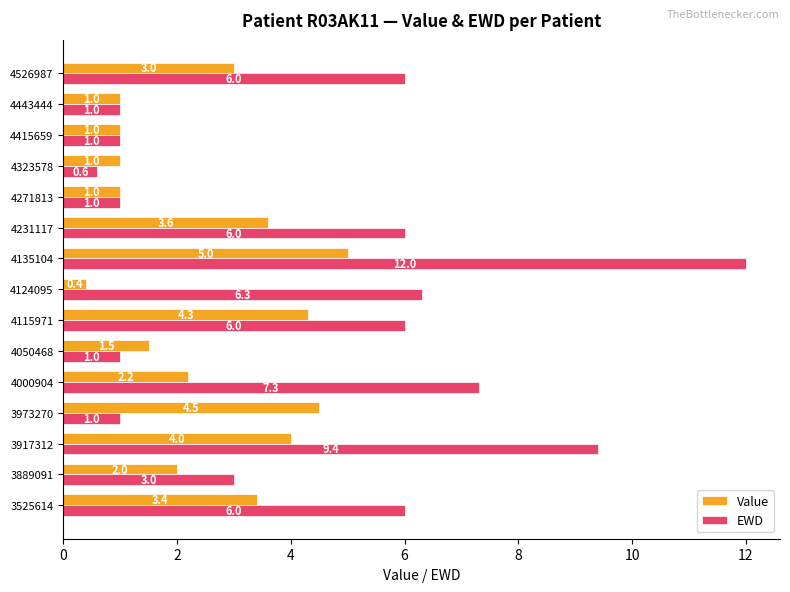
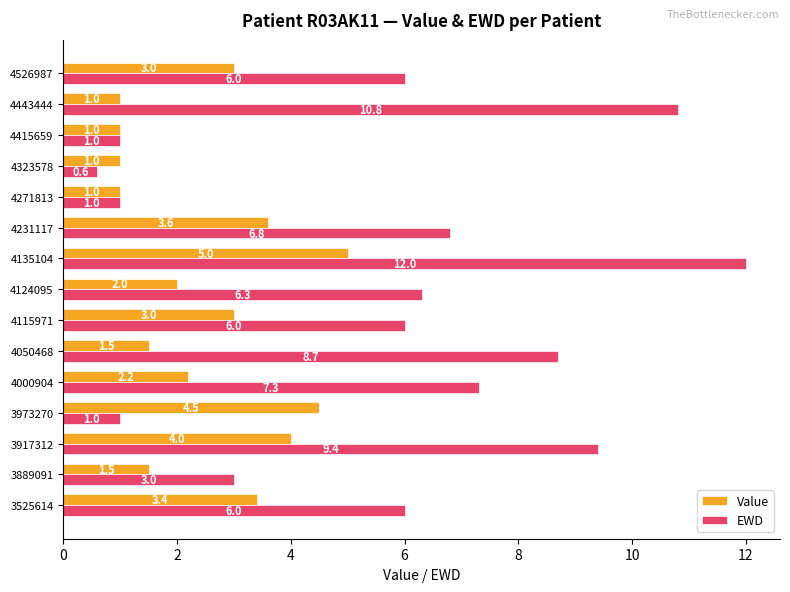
EWD, 4443444: 1.0 -> 10.8
EWD, 4231117: 6.0 -> 6.8
Value, 4124095: 0.4 -> 2.0
Value, 4115971: 4.3 -> 3.0
EWD, 4050468: 1.0 -> 8.7
Value, 3889091: 2.0 -> 1.5
